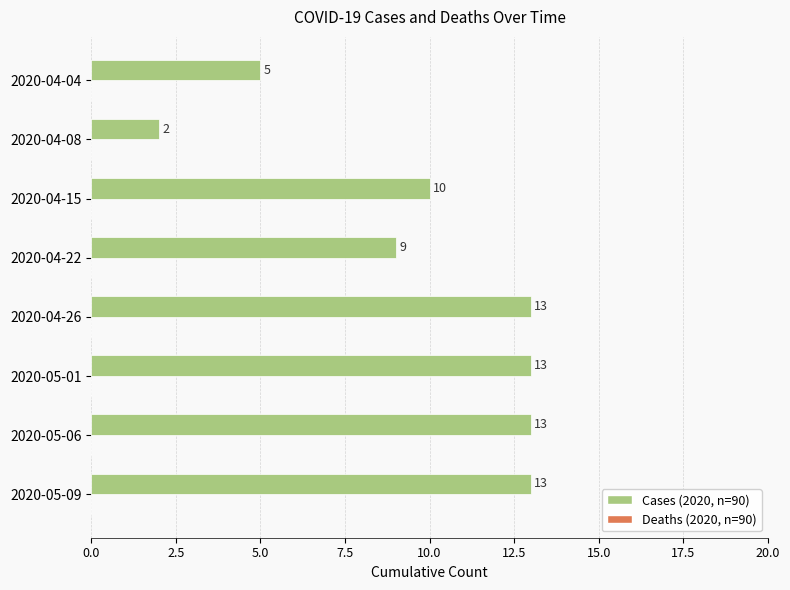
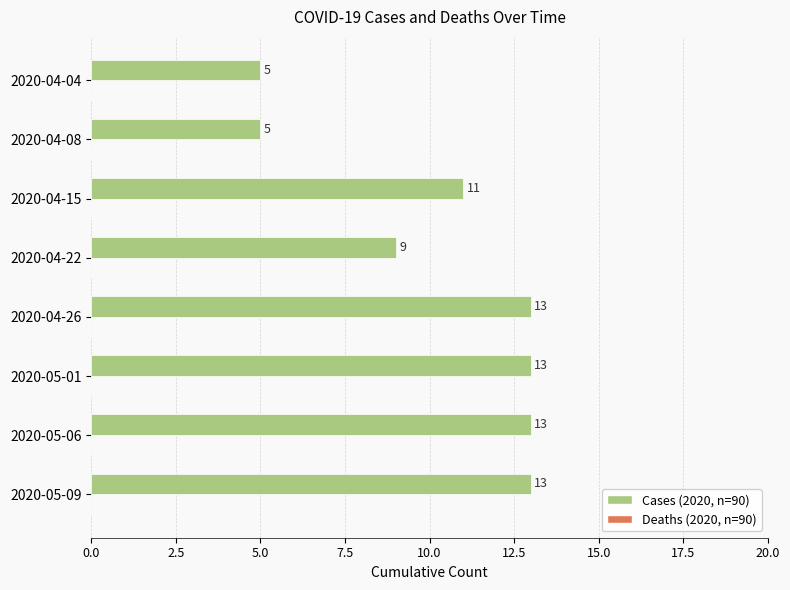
Cases (2020, n=90), 2020-04-08: 2 -> 5
Cases (2020, n=90), 2020-04-15: 10 -> 11
